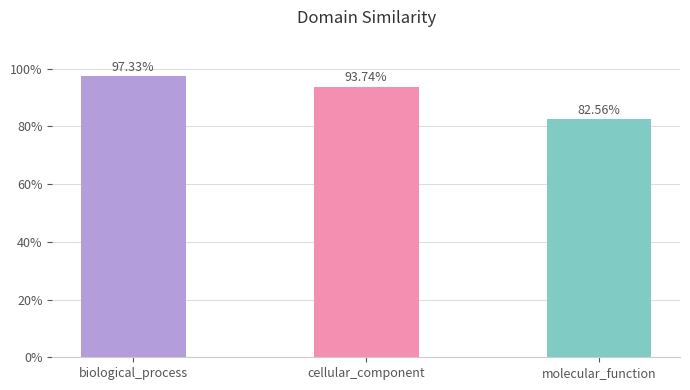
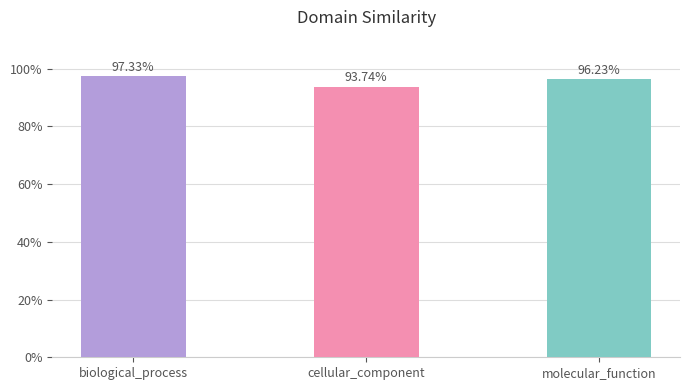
molecular_function: 82.56% -> 96.23%
